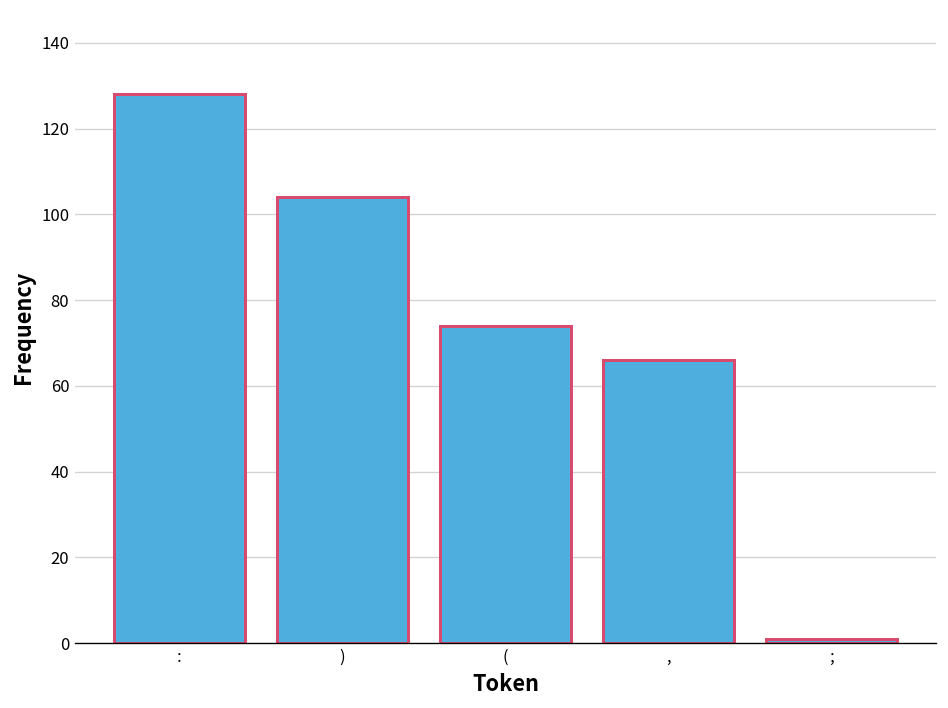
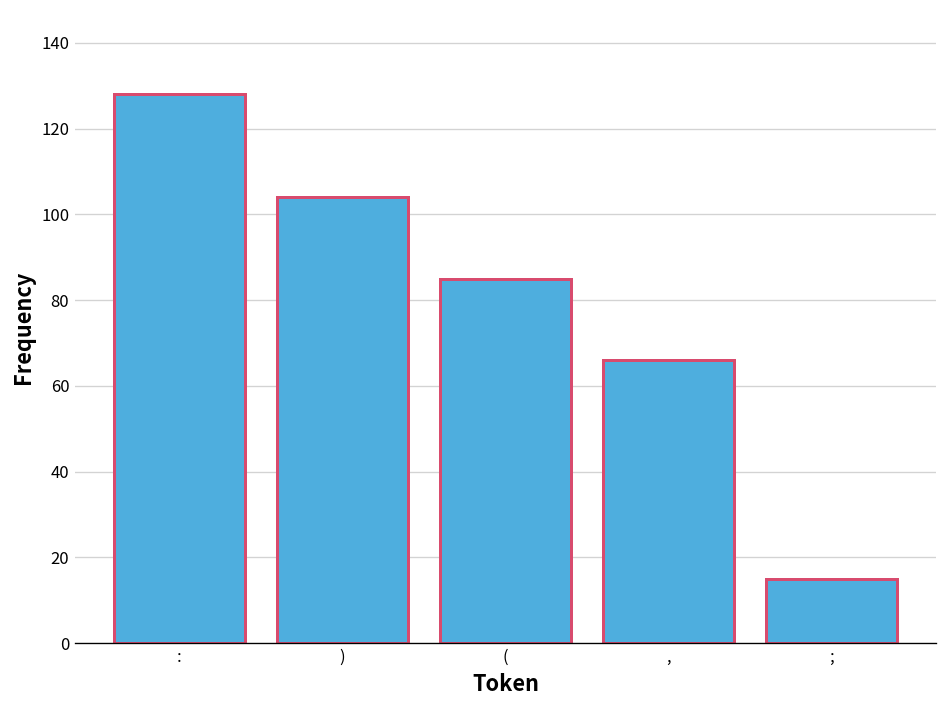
(: 74 -> 85
;: 1 -> 15
